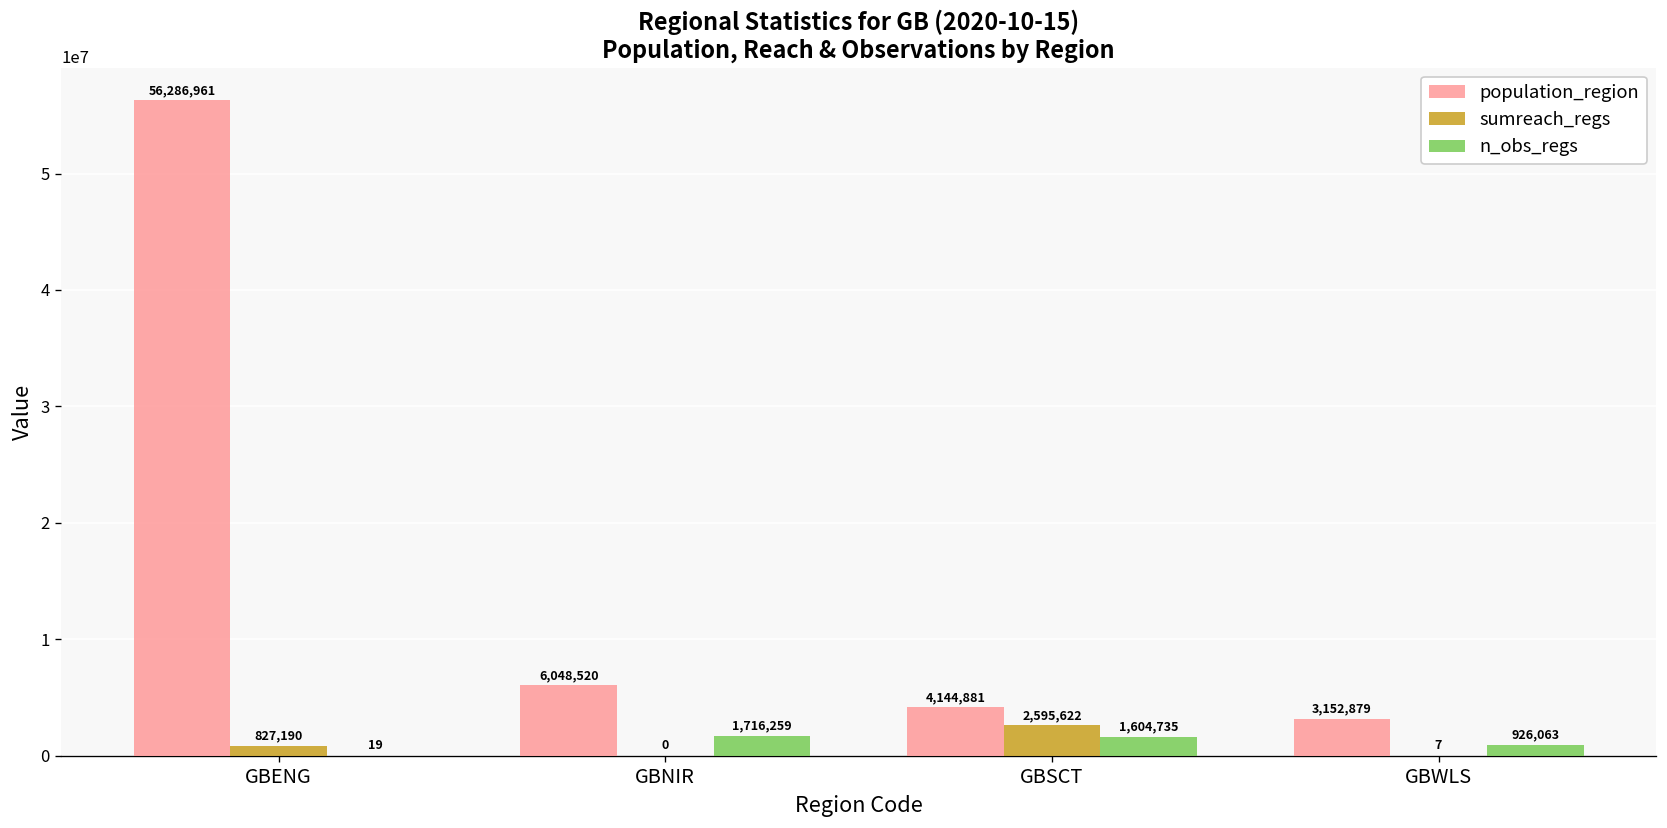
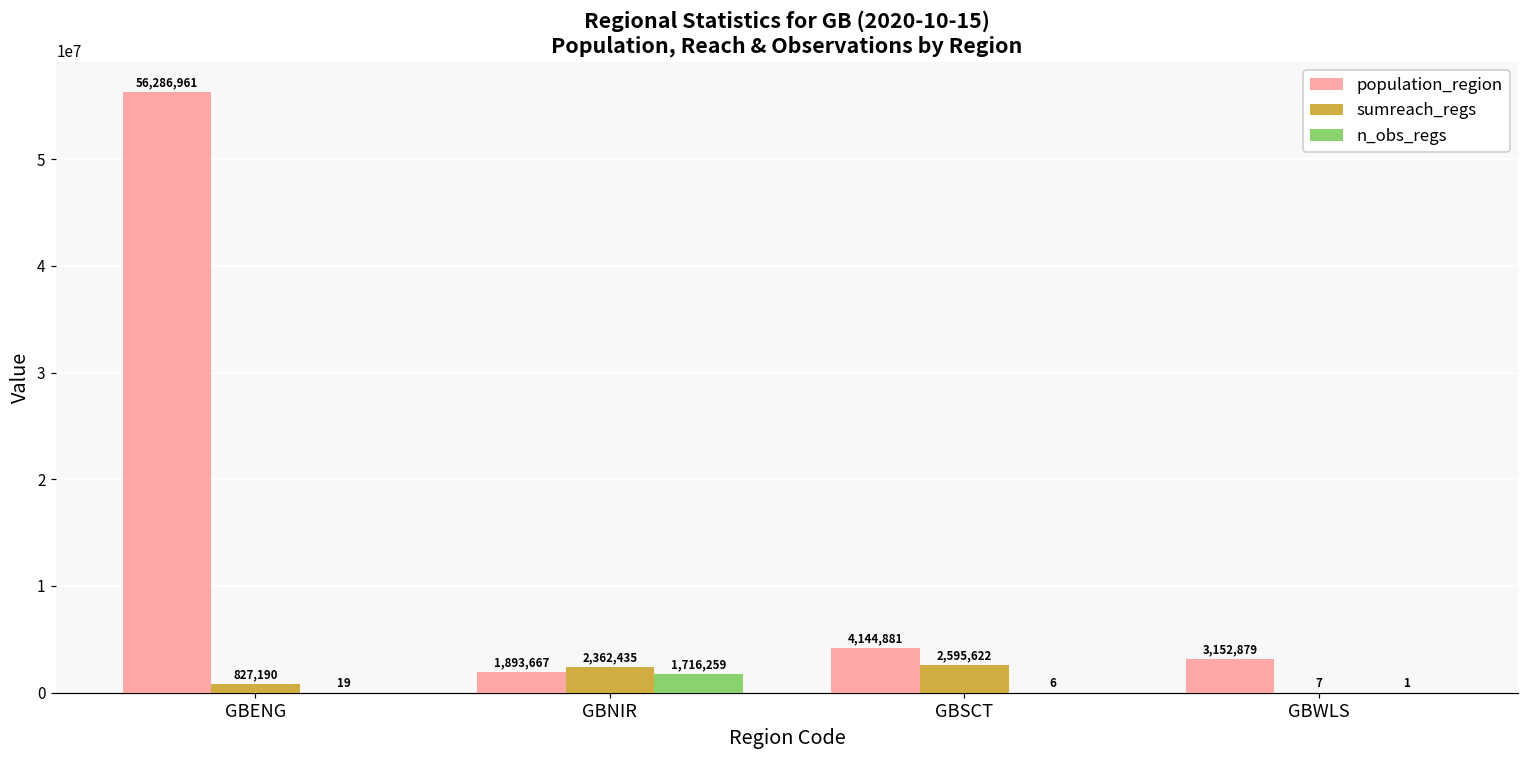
population_region, GBNIR: 6,048,520 -> 1,893,667
sumreach_regs, GBNIR: 0 -> 2,362,435
n_obs_regs, GBSCT: 1,604,735 -> 6
n_obs_regs, GBWLS: 926,063 -> 1
